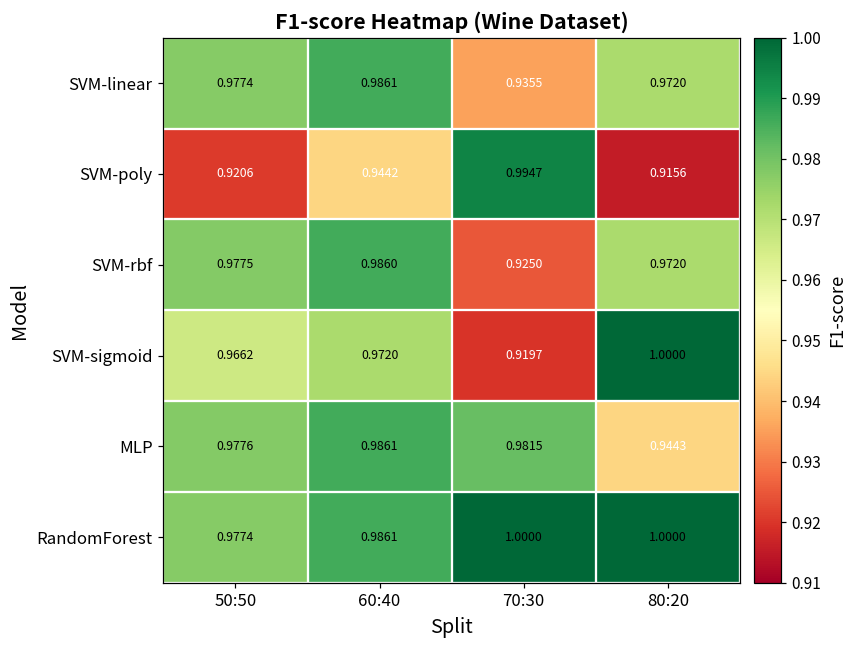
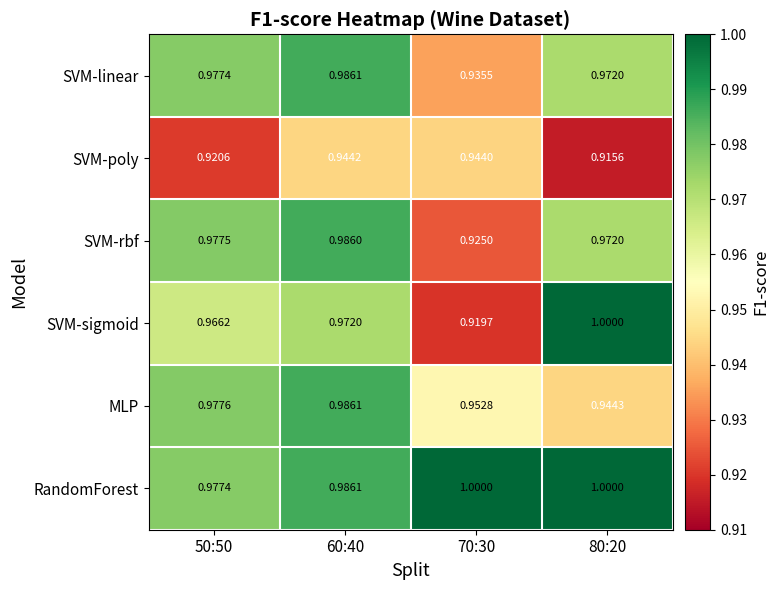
SVM-poly, 70:30: 0.9947 -> 0.9440
MLP, 70:30: 0.9815 -> 0.9528
